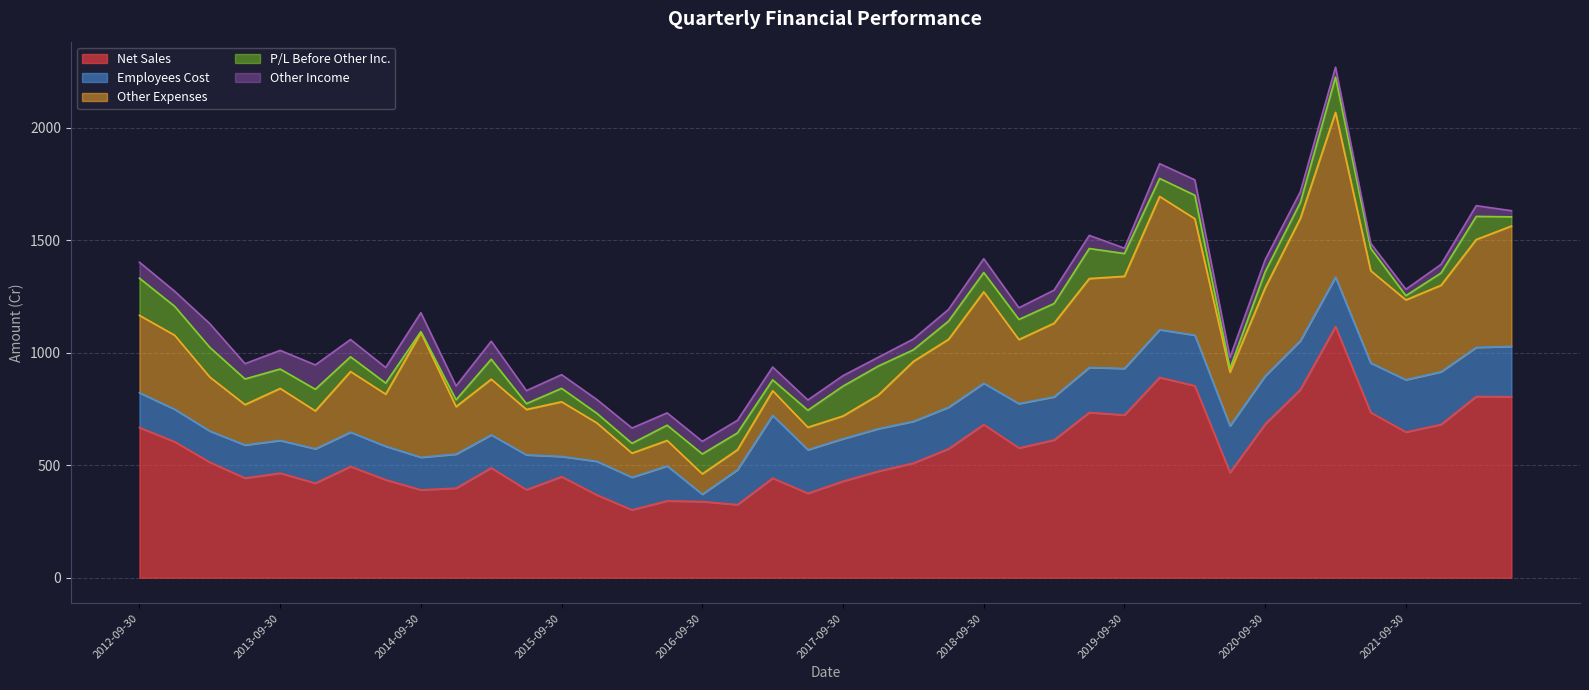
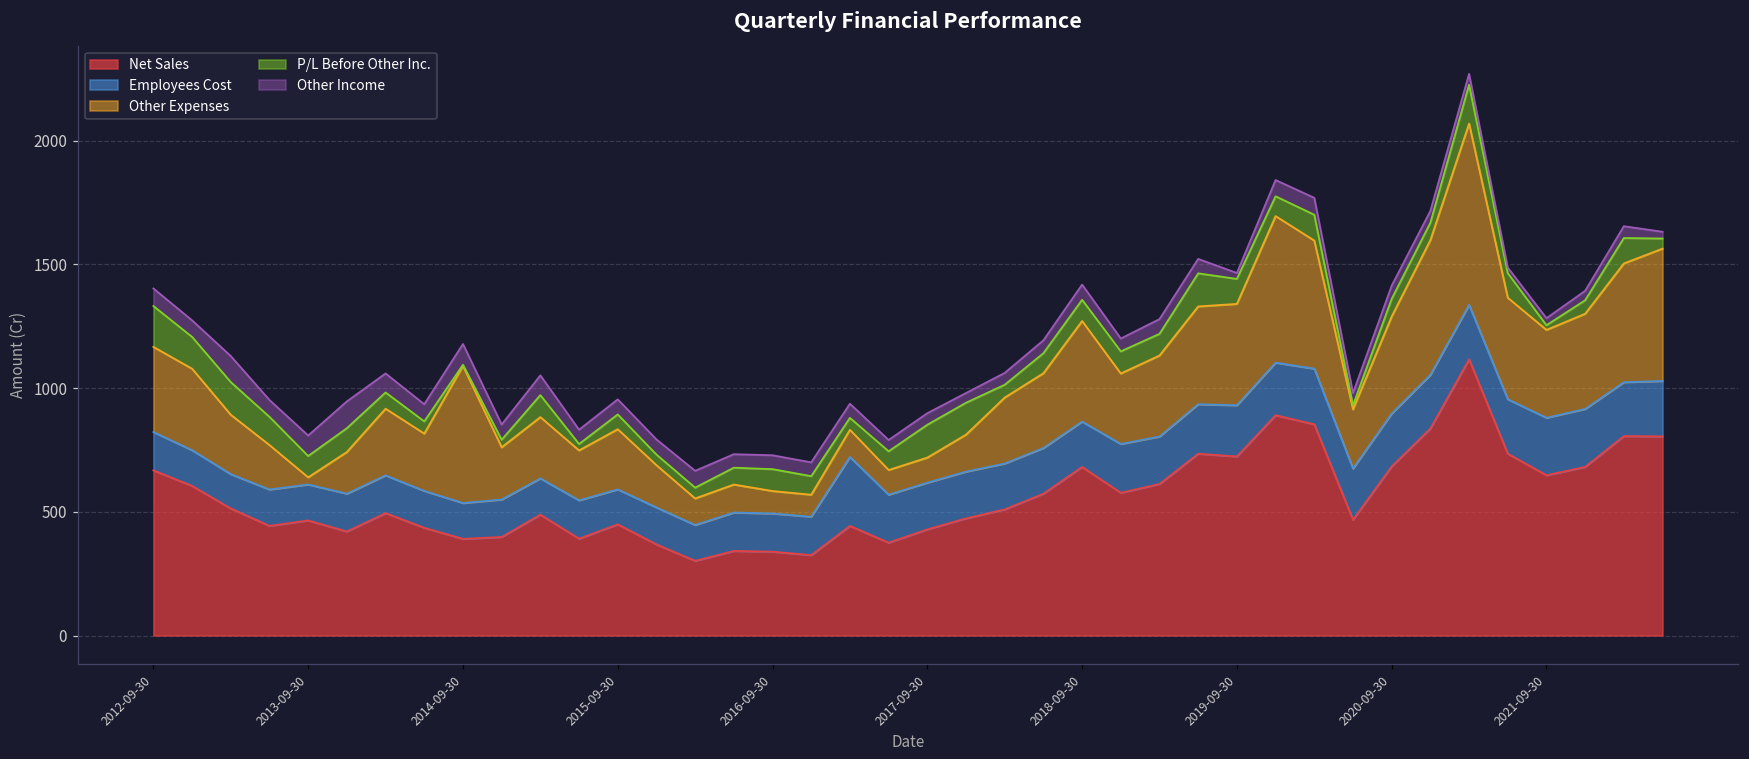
Other Expenses, 2013-09-30: 230 -> 30
Employees Cost, 2015-09-30: 90 -> 140
Employees Cost, 2016-09-30: 30 -> 150
